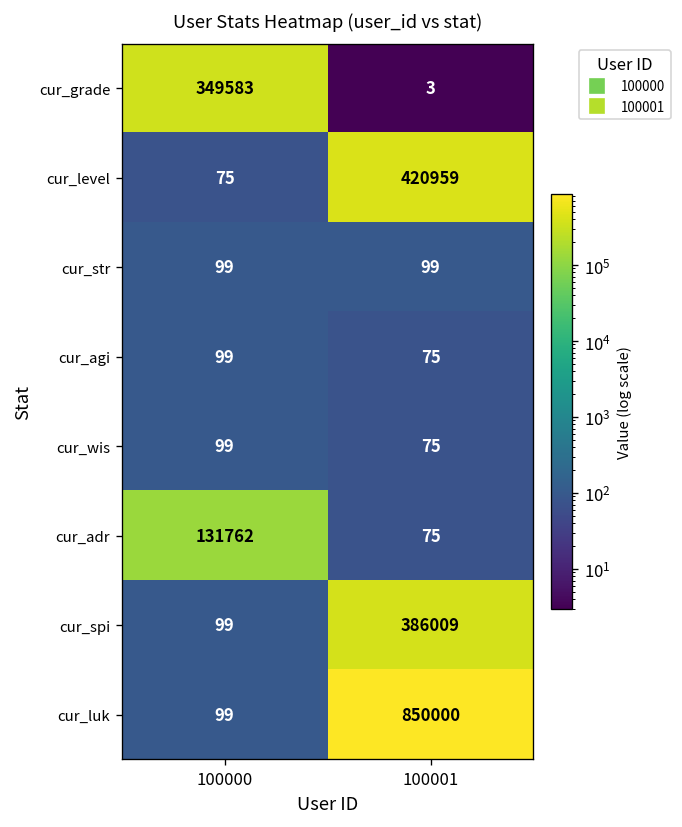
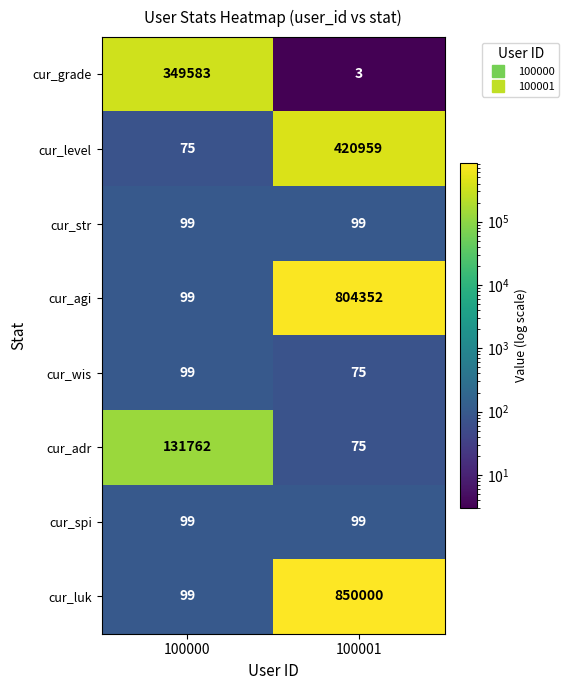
cur_agi, 100001: 75 -> 804352
cur_spi, 100001: 386009 -> 99
